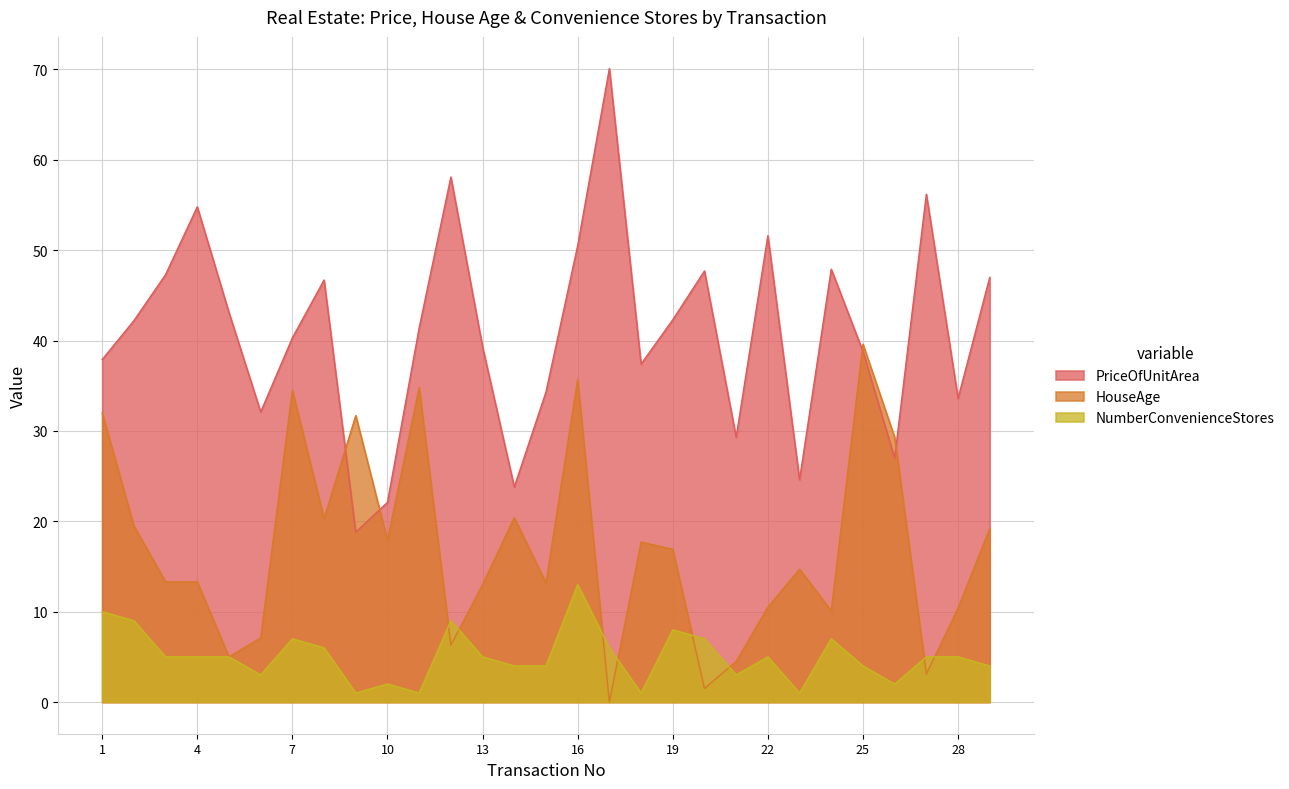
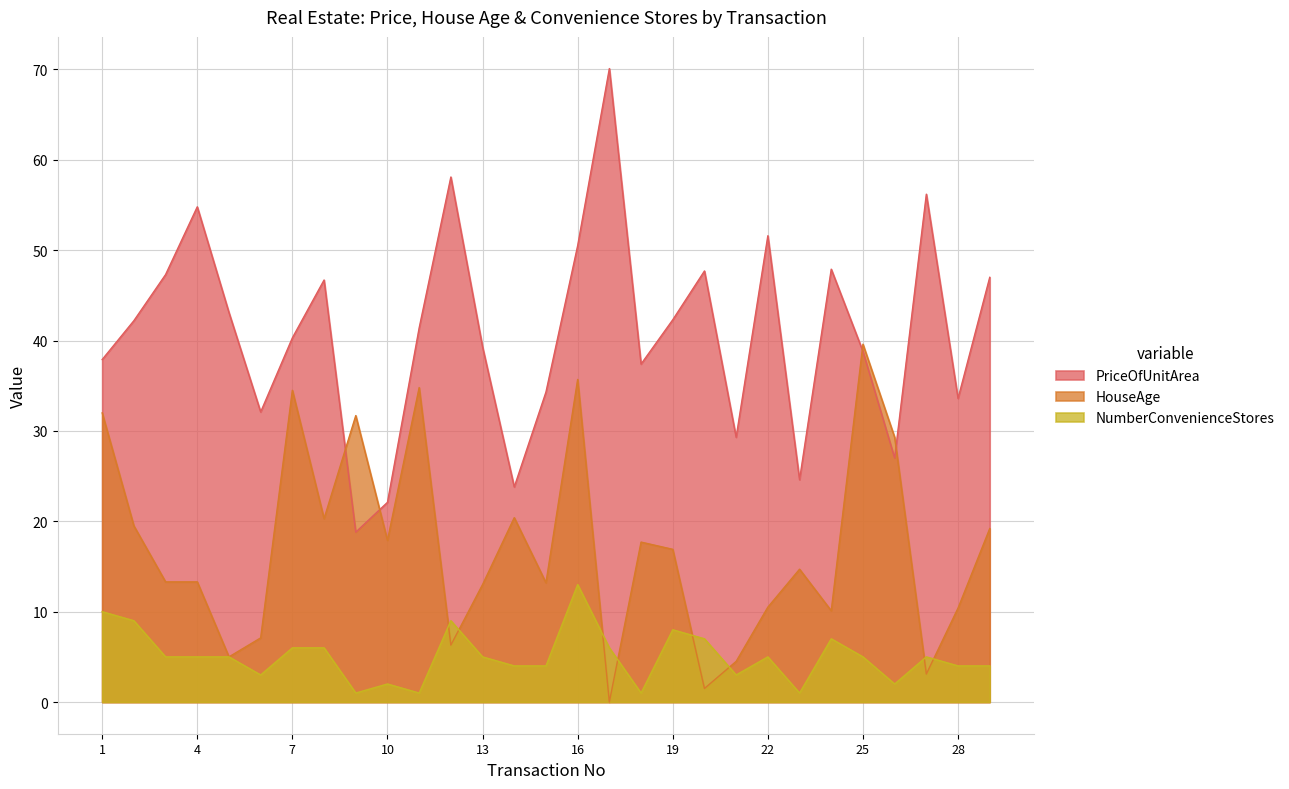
NumberConvenienceStores, 7: 7 -> 6
NumberConvenienceStores, 25: 4 -> 5
NumberConvenienceStores, 28: 5 -> 4
